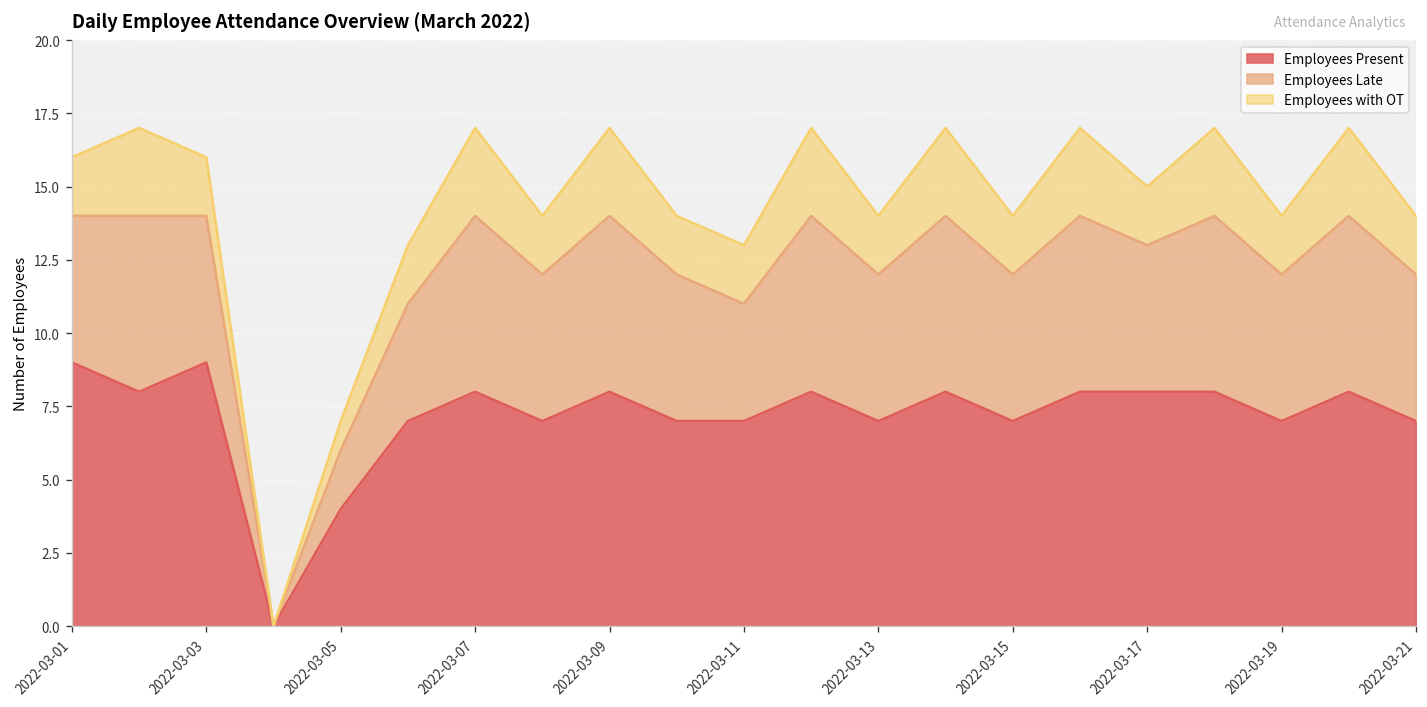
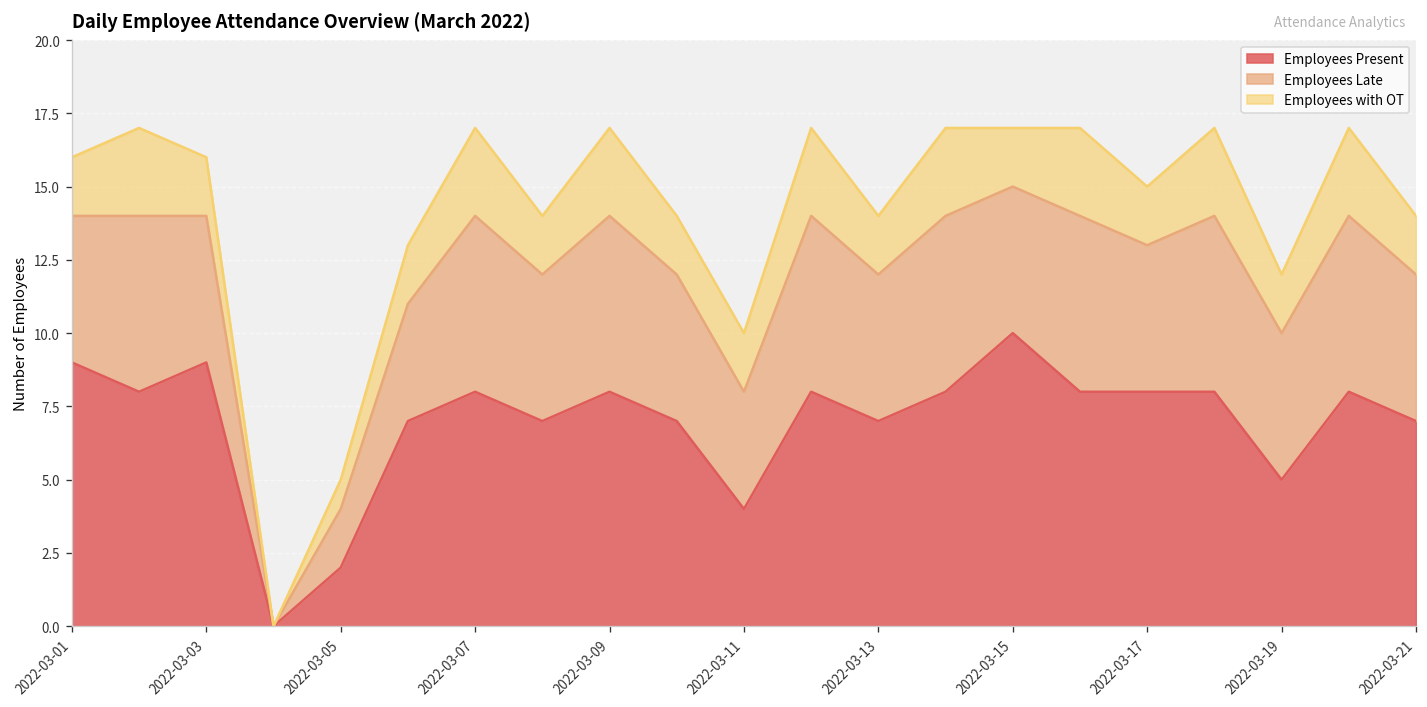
Employees Present, 2022-03-05: 4 -> 2
Employees Present, 2022-03-11: 7 -> 4
Employees Present, 2022-03-15: 7 -> 10
Employees Present, 2022-03-19: 7 -> 5
